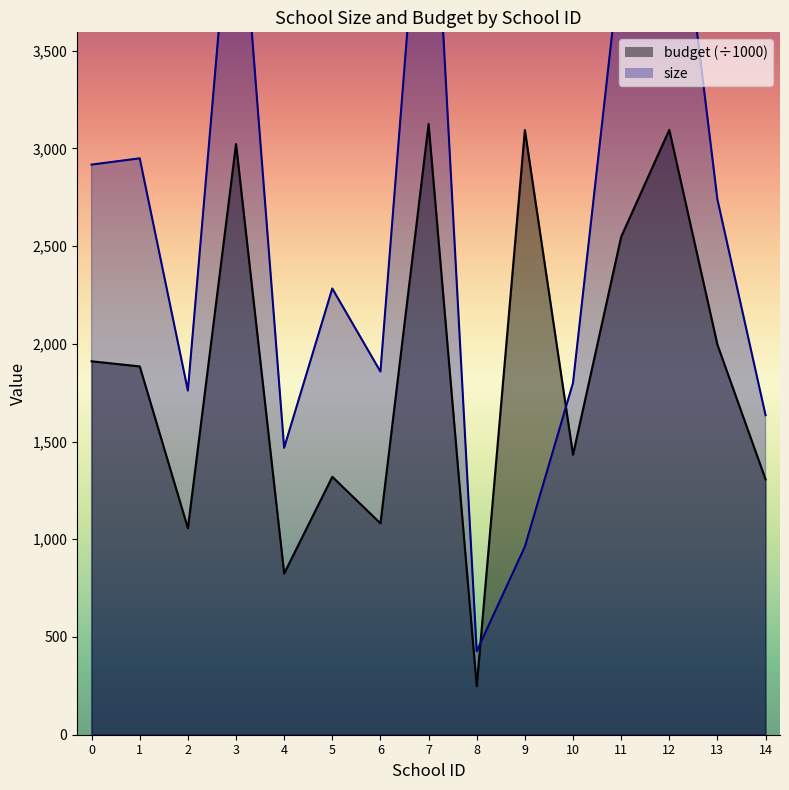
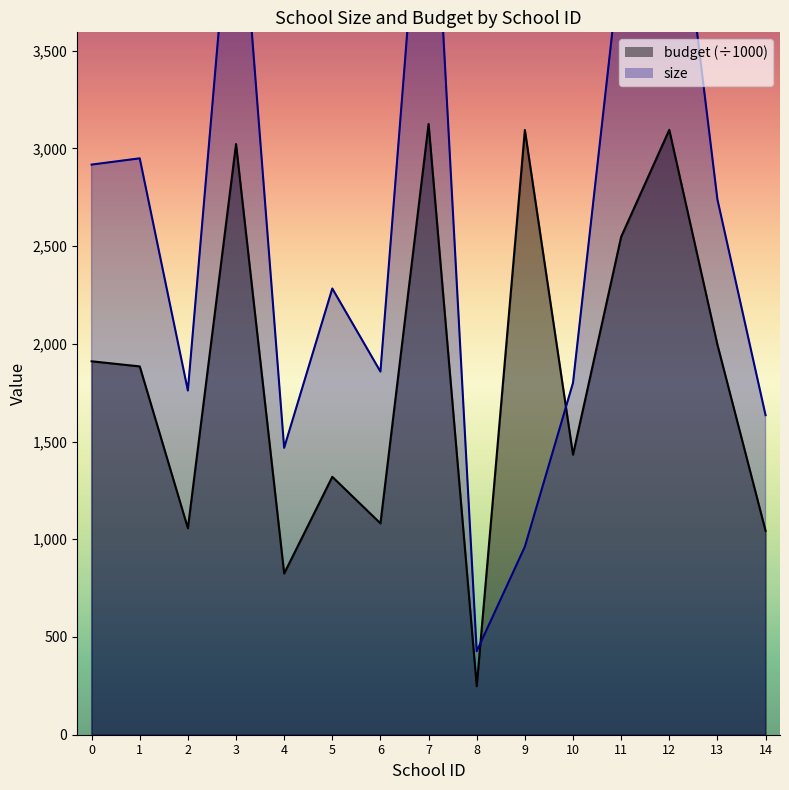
budget (÷1000), 14: 1,310 -> 1,040
